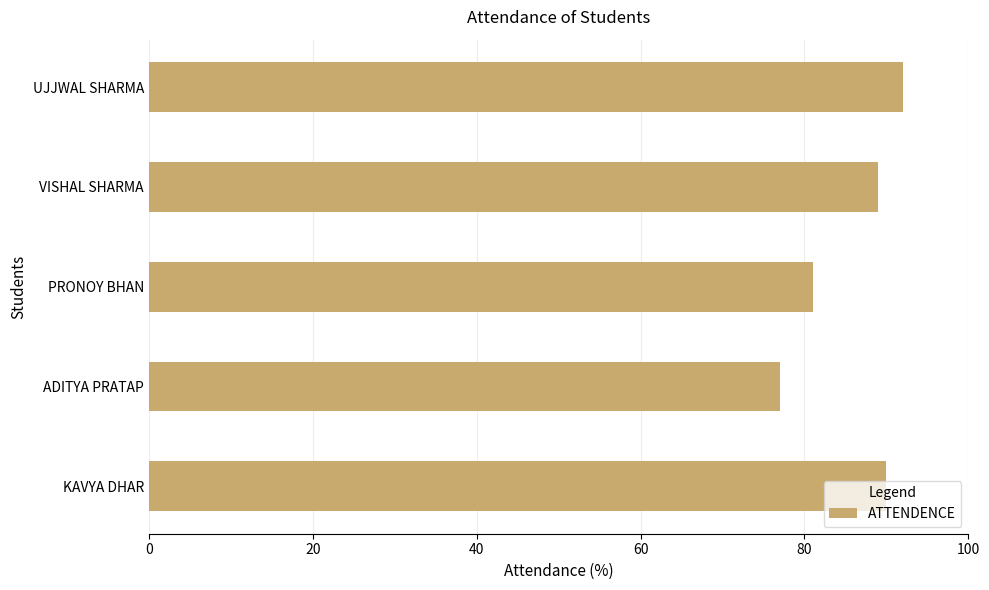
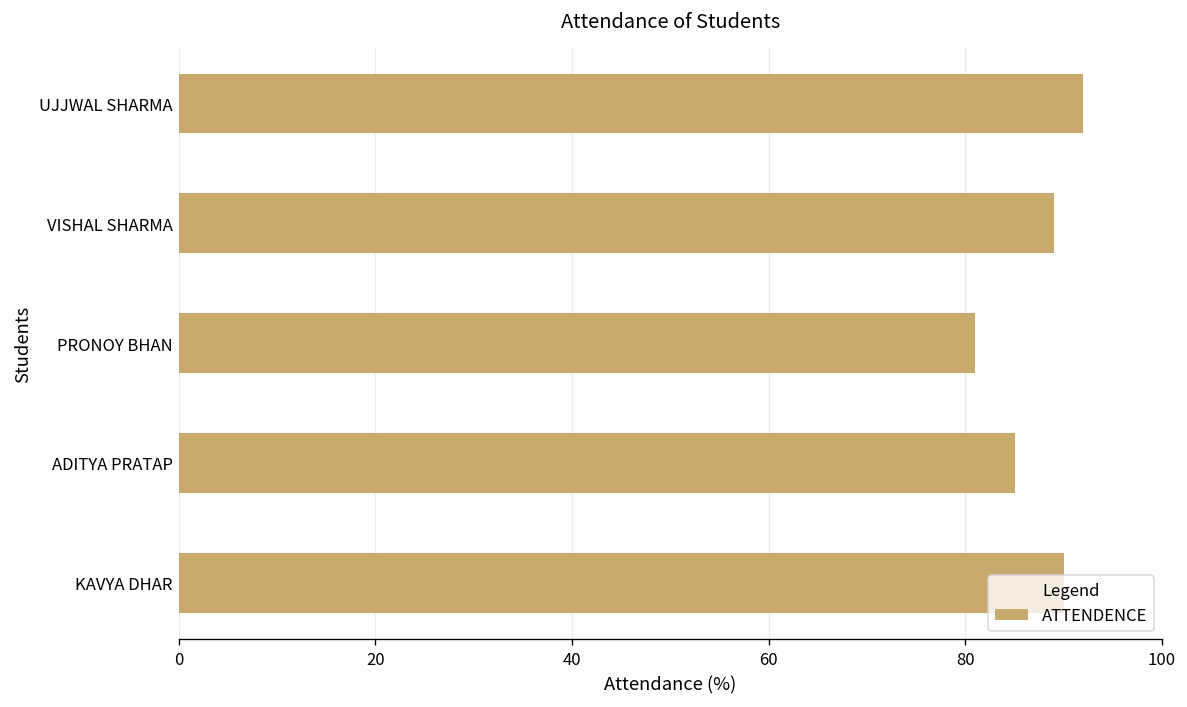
ADITYA PRATAP: 77 -> 85
